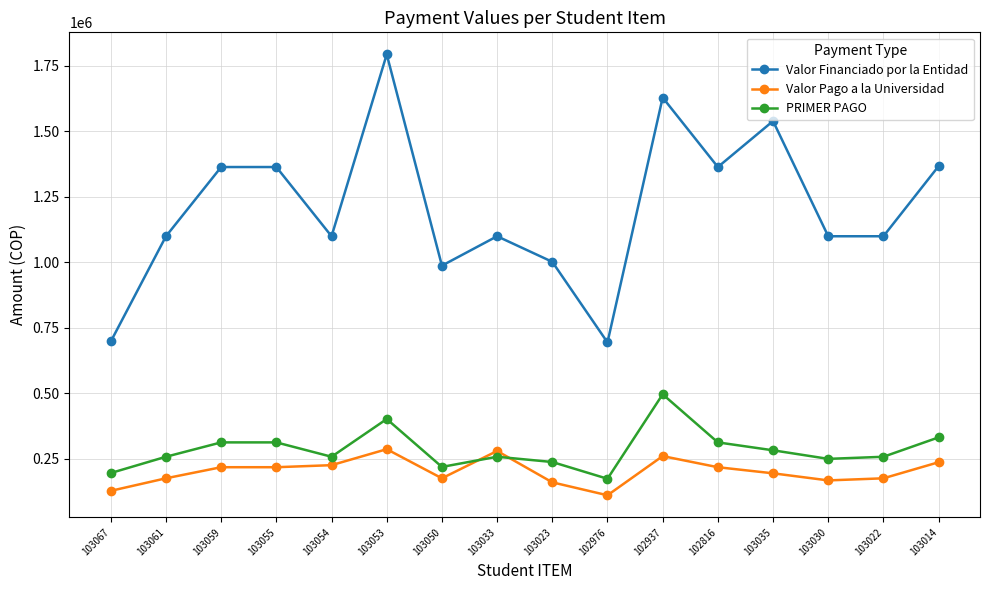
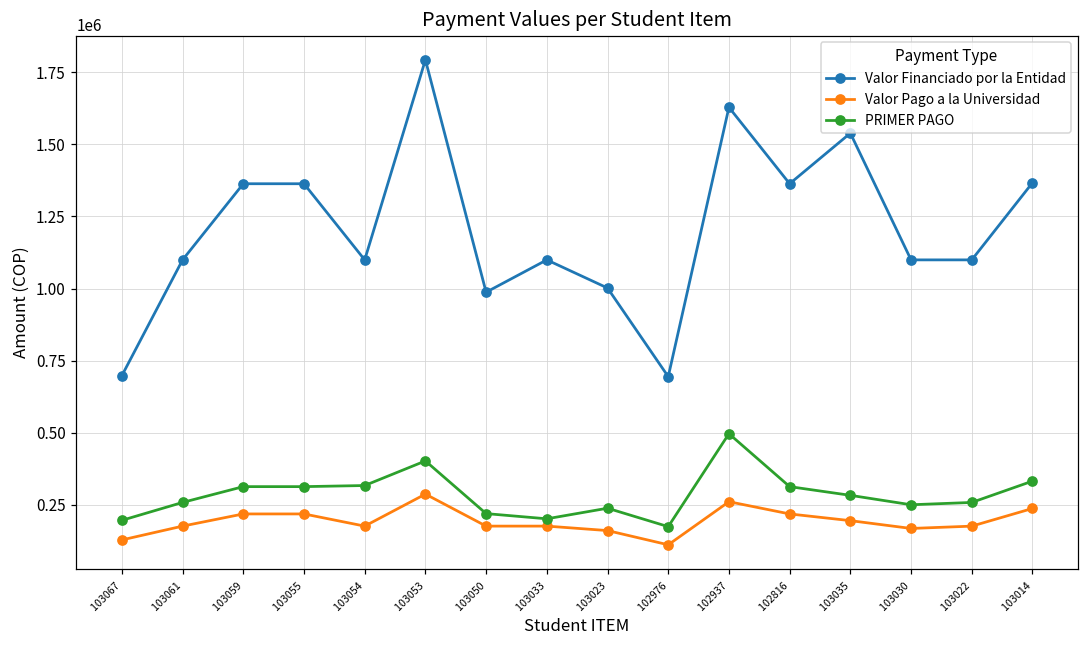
Valor Pago a la Universidad, 103054: 230000 -> 180000
PRIMER PAGO, 103054: 260000 -> 320000
Valor Pago a la Universidad, 103033: 280000 -> 180000
PRIMER PAGO, 103033: 260000 -> 200000
